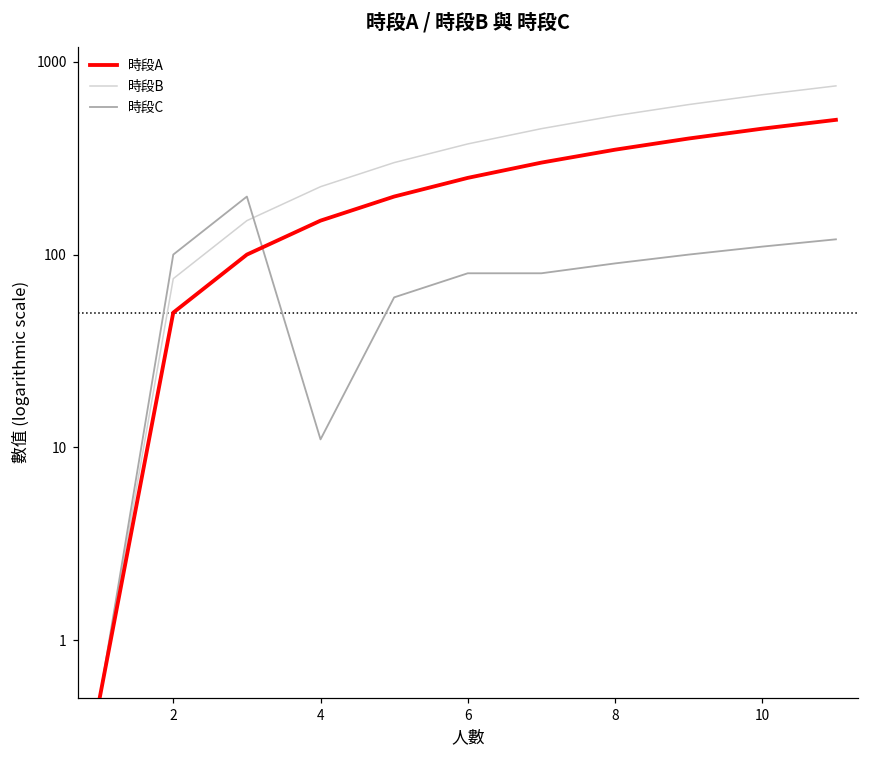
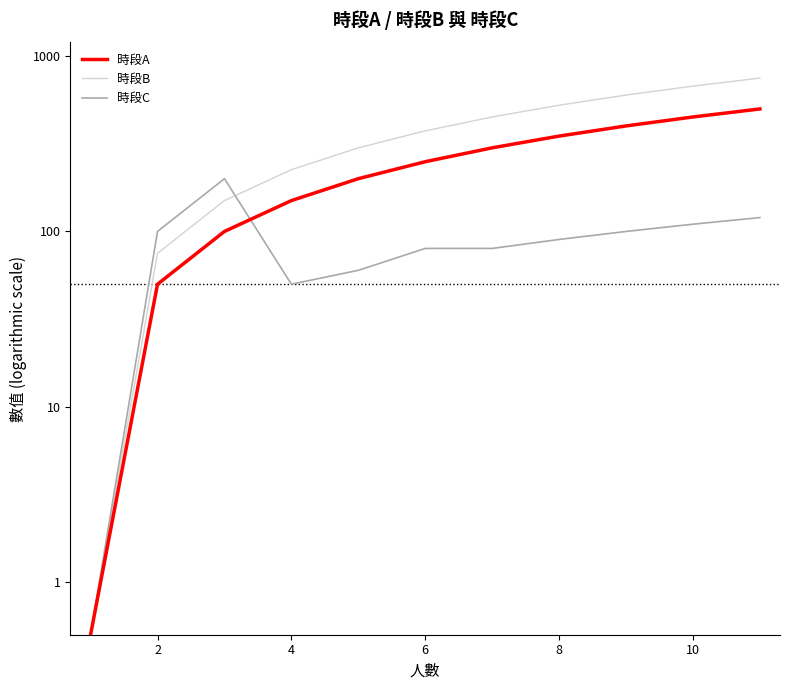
時段C, 4: 11 -> 50
